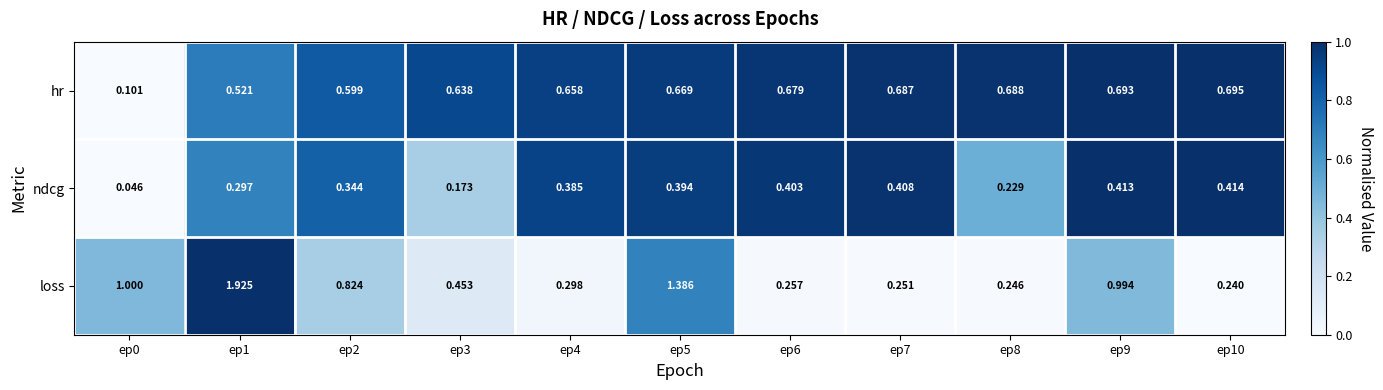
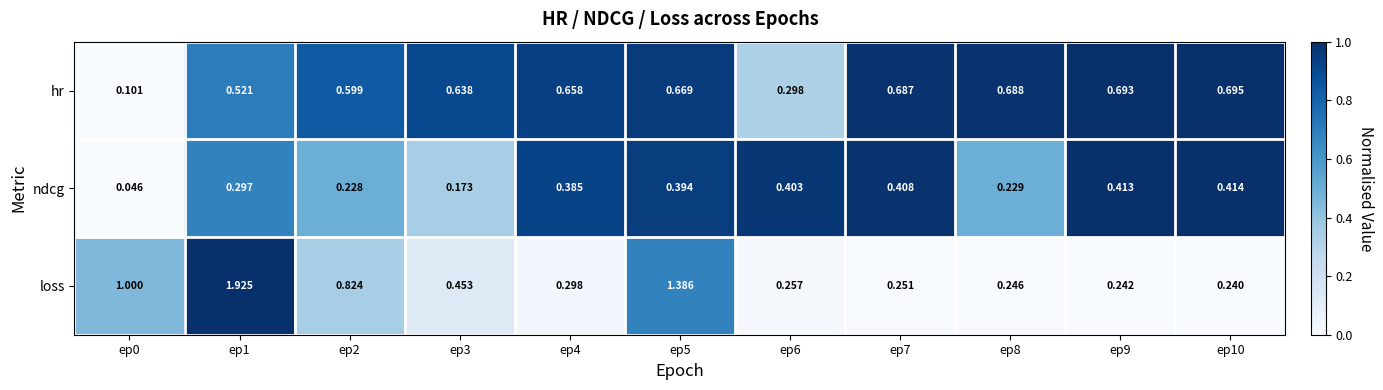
hr, ep6: 0.679 -> 0.298
ndcg, ep2: 0.344 -> 0.228
loss, ep9: 0.994 -> 0.242
